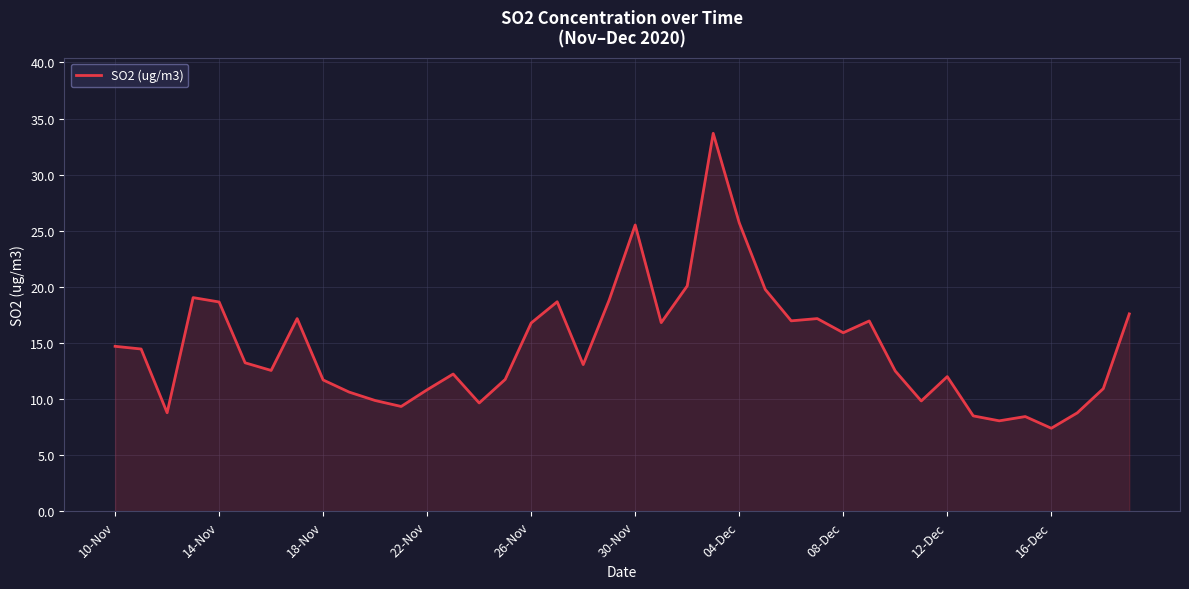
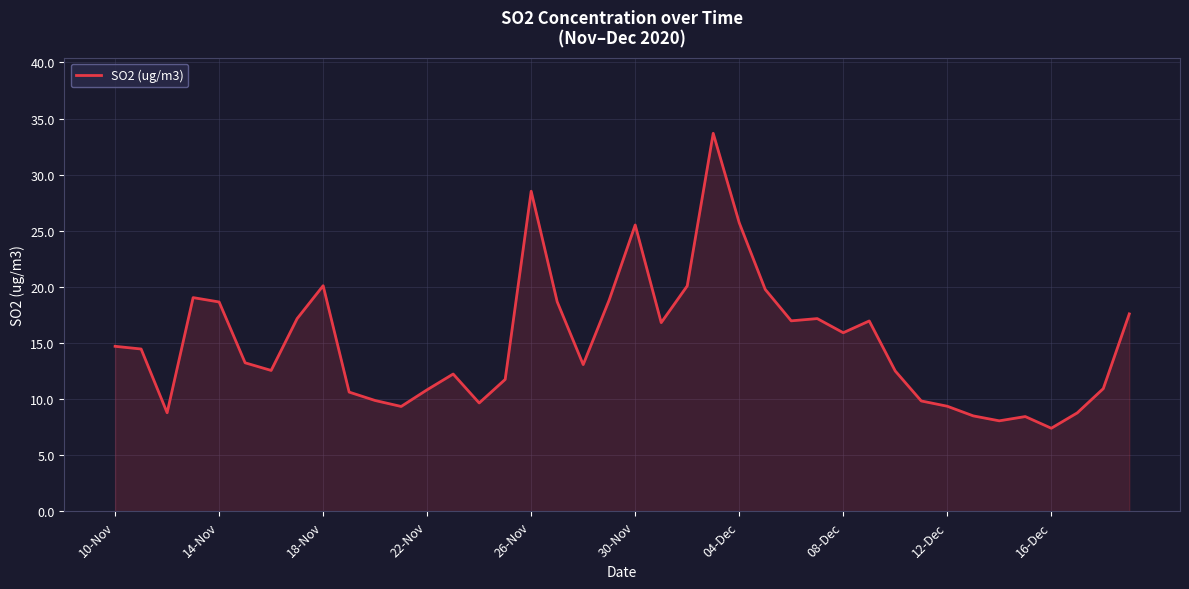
18-Nov: 11.7 -> 20.1
26-Nov: 16.8 -> 28.5
12-Dec: 12.0 -> 9.4
